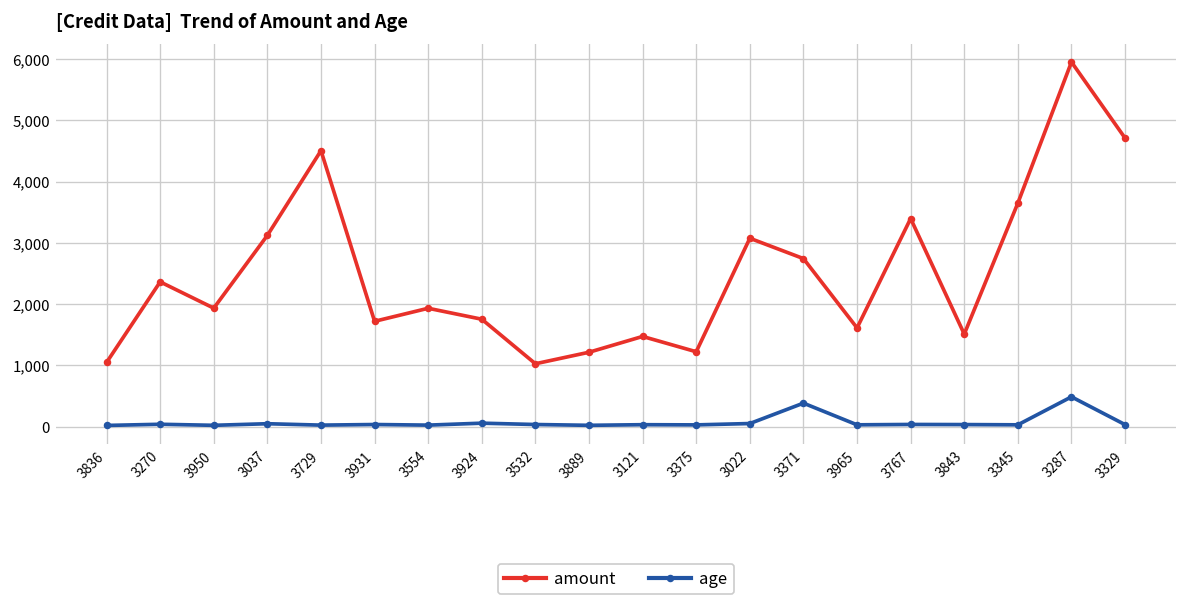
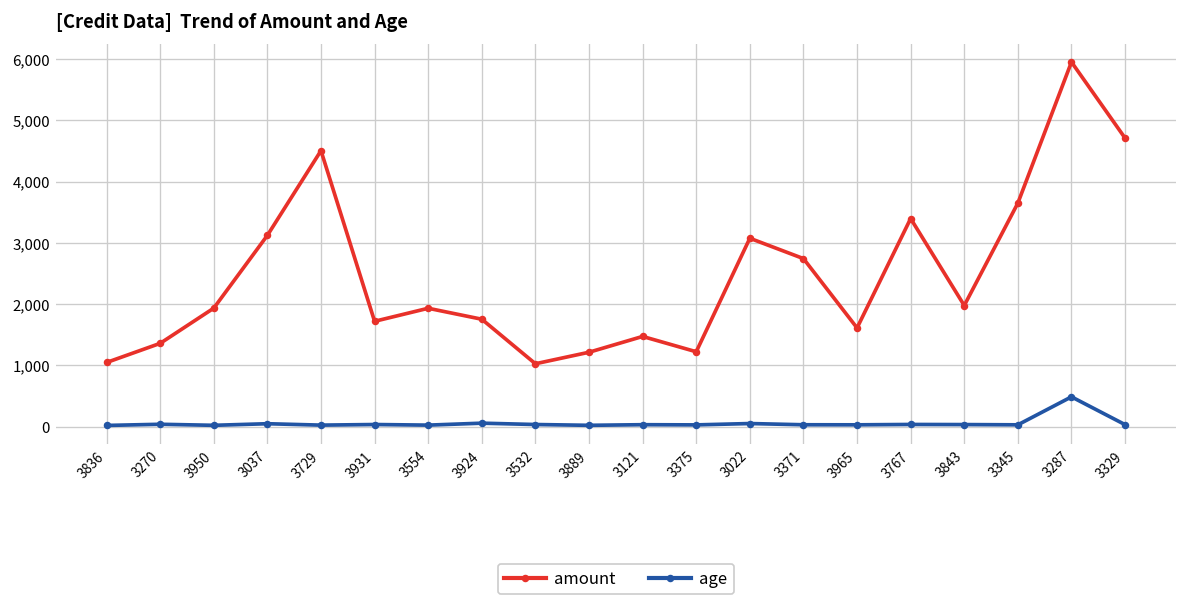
amount, 3270: 2,400 -> 1,400
age, 3371: 400 -> 0
amount, 3843: 1,500 -> 2,000
